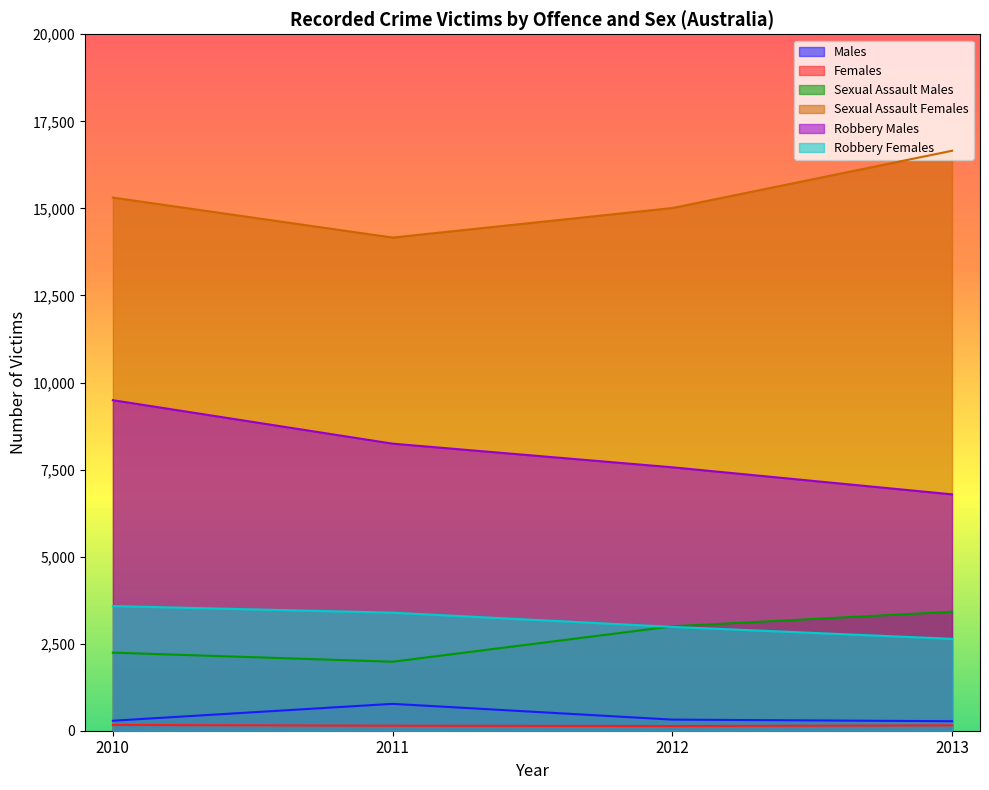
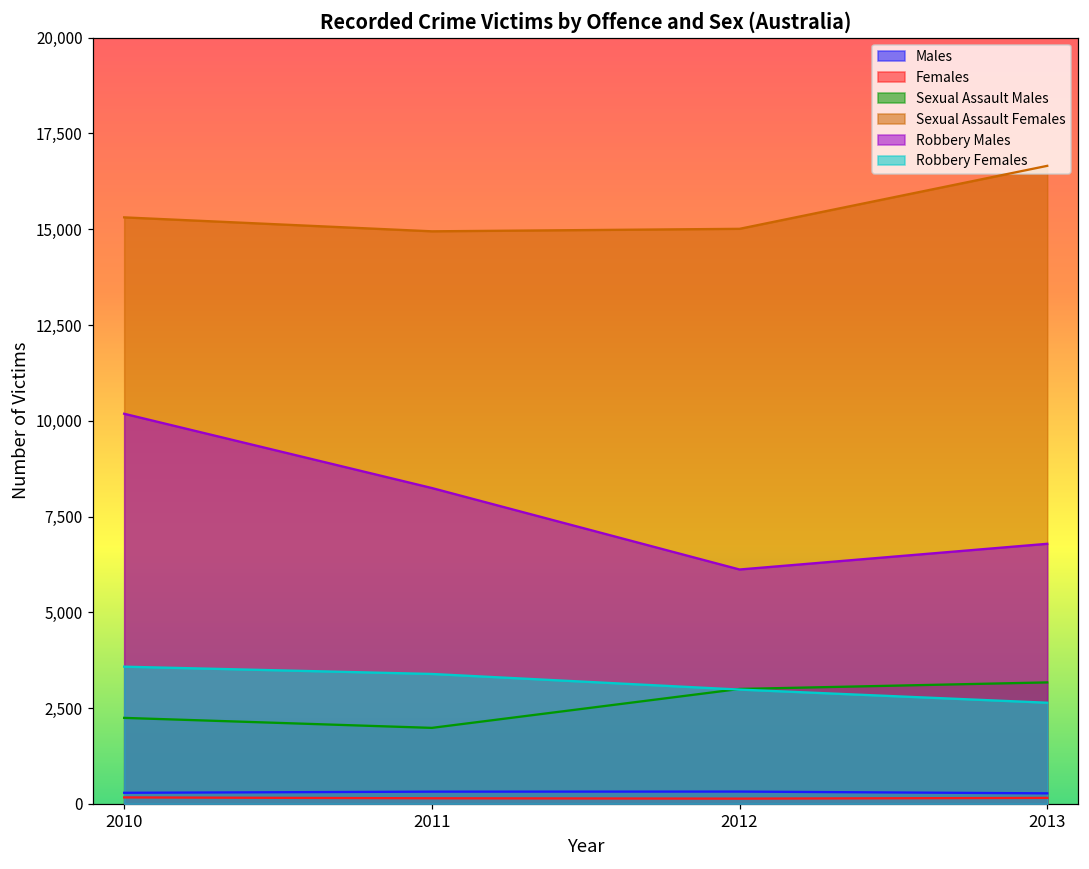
Robbery Males, 2010: 9,500 -> 10,200
Males, 2011: 800 -> 300
Sexual Assault Females, 2011: 14,200 -> 14,900
Robbery Males, 2012: 7,600 -> 6,100
Sexual Assault Males, 2013: 3,400 -> 3,200
